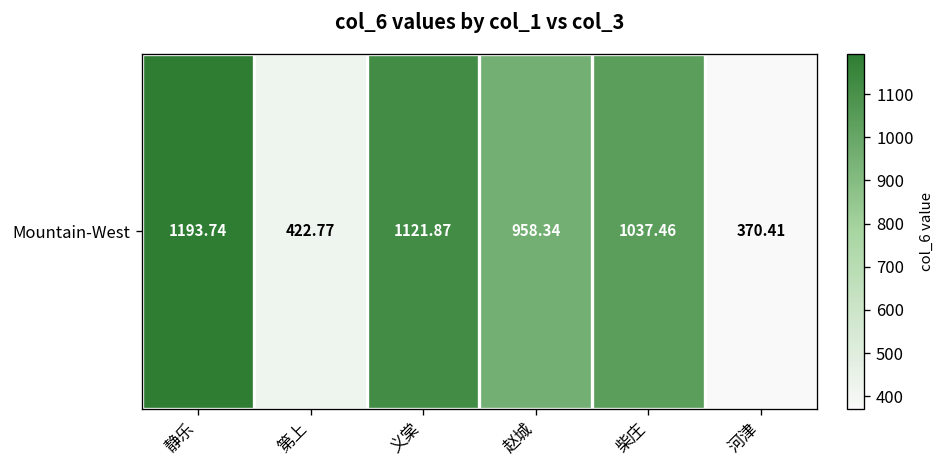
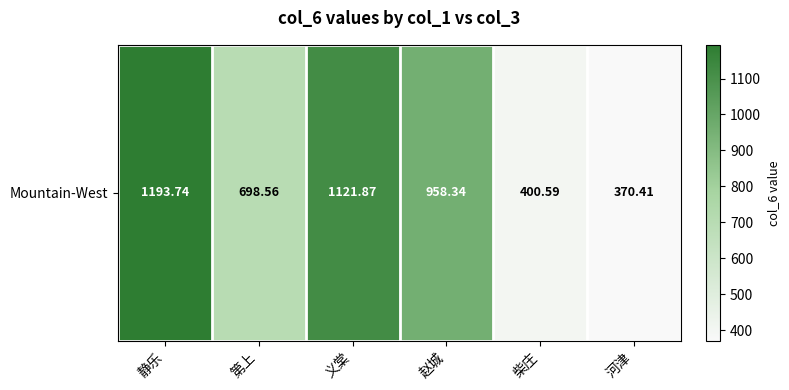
Mountain-West, 第上: 422.77 -> 698.56
Mountain-West, 柴庄: 1037.46 -> 400.59
